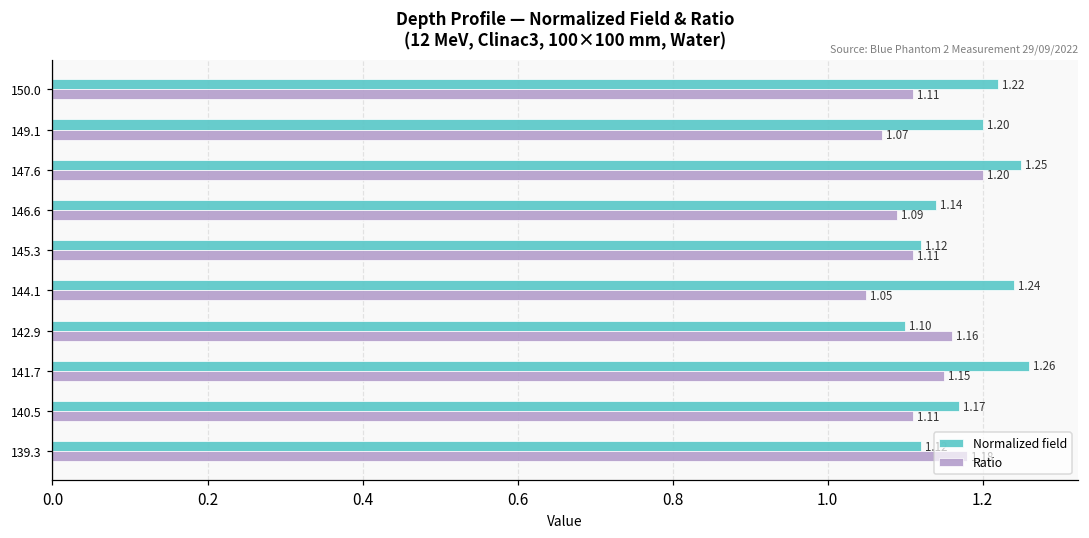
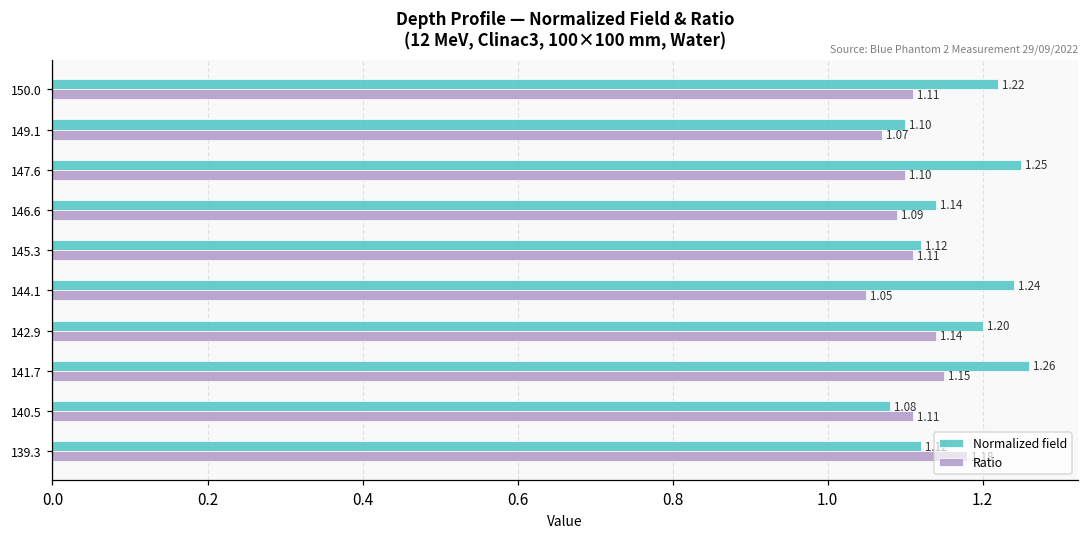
Normalized field, 149.1: 1.20 -> 1.10
Ratio, 147.6: 1.20 -> 1.10
Normalized field, 142.9: 1.10 -> 1.20
Ratio, 142.9: 1.16 -> 1.14
Normalized field, 140.5: 1.17 -> 1.08
